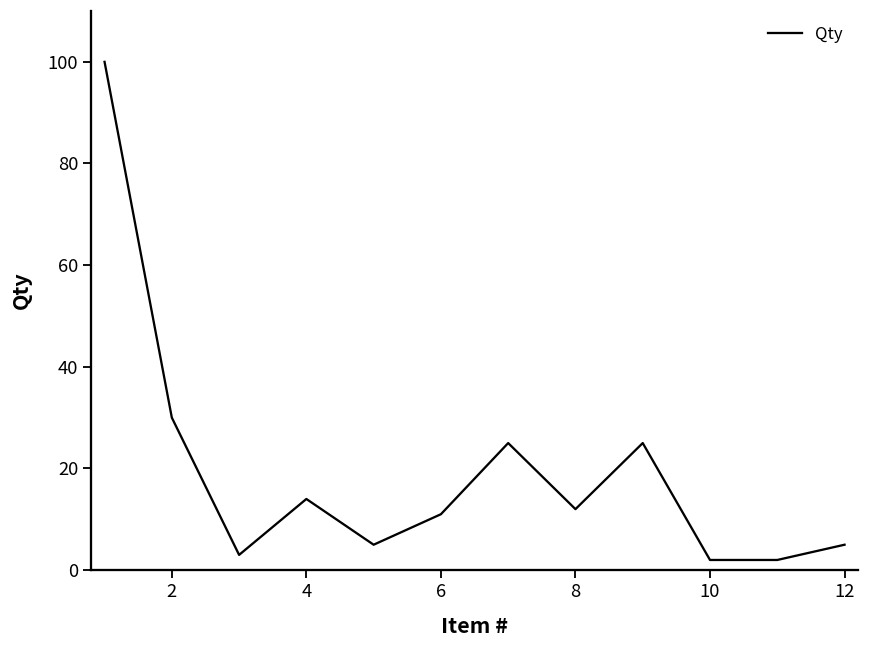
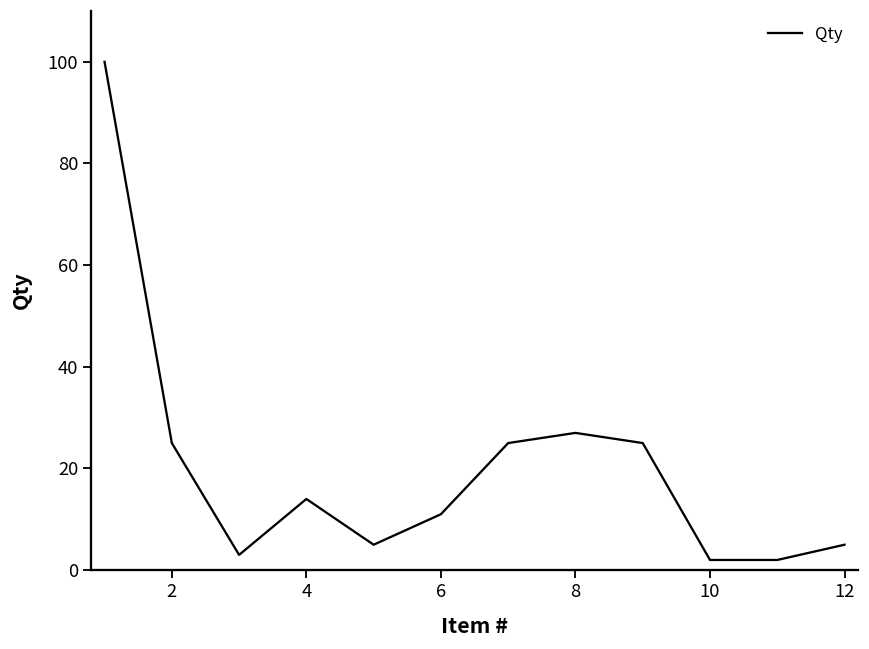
2: 30 -> 25
8: 12 -> 27
